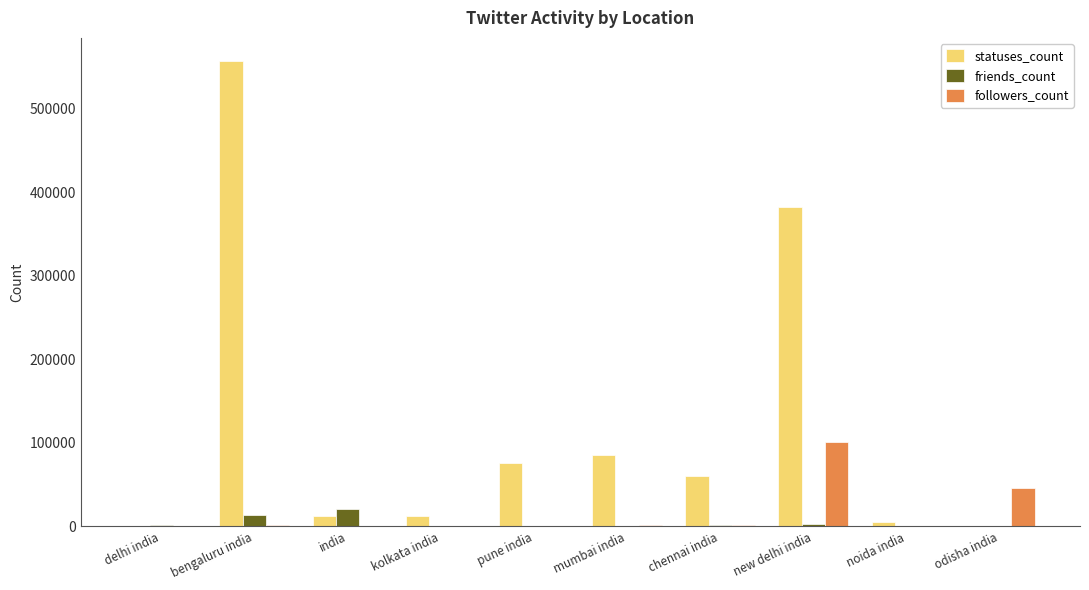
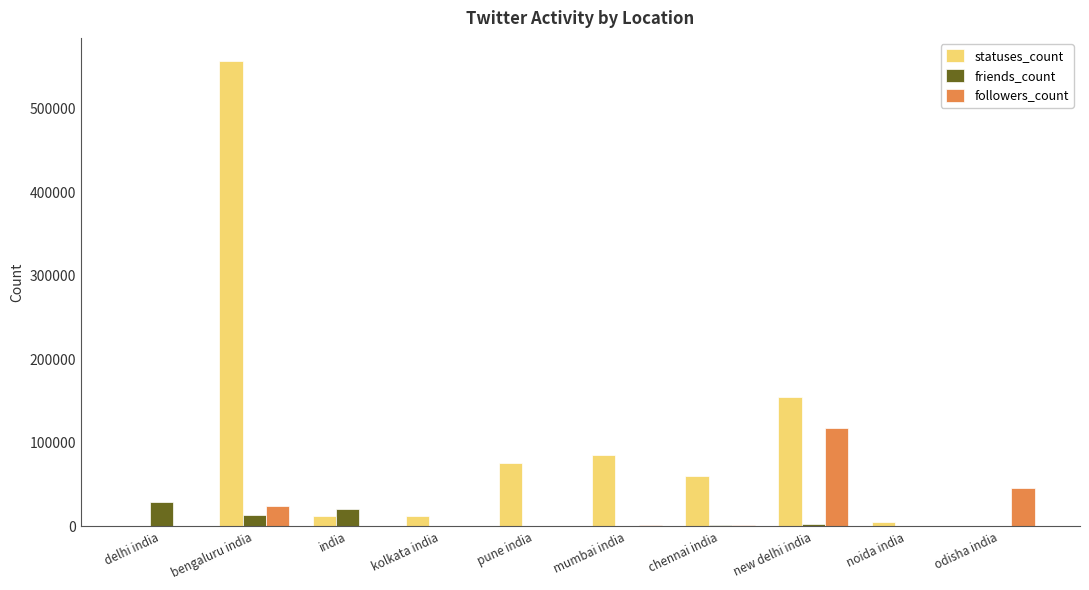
friends_count, delhi india: 0 -> 30000
followers_count, bengaluru india: 0 -> 20000
statuses_count, new delhi india: 380000 -> 150000
followers_count, new delhi india: 100000 -> 120000
